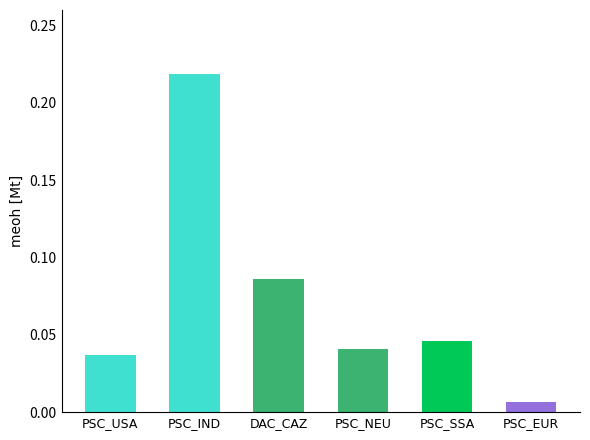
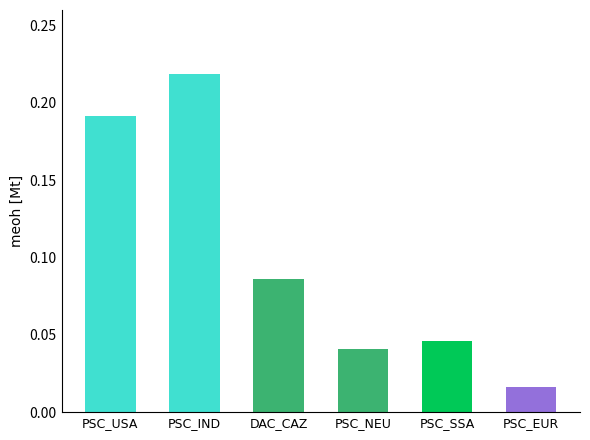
PSC_USA: 0.037 -> 0.191
PSC_EUR: 0.007 -> 0.016
